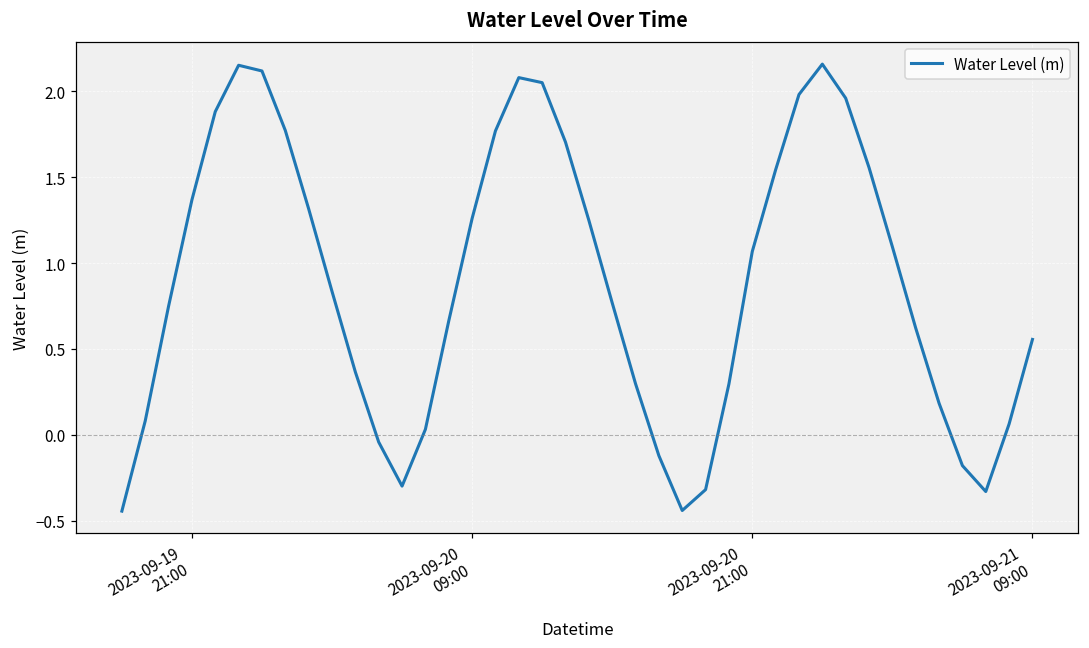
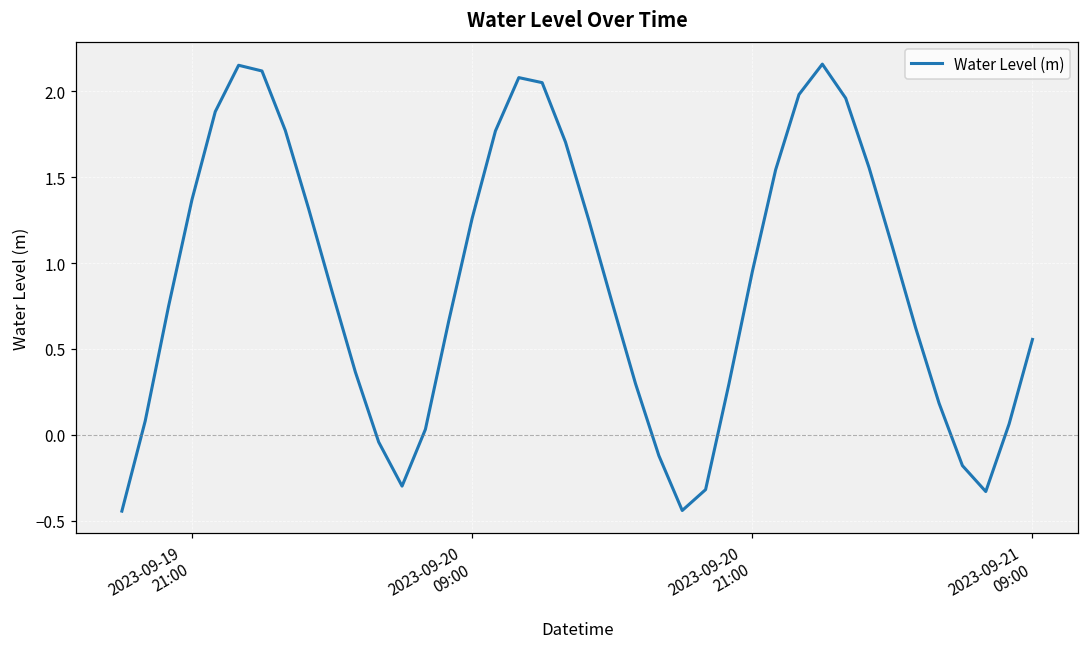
2023-09-20 21:00: 1.07 -> 0.95
